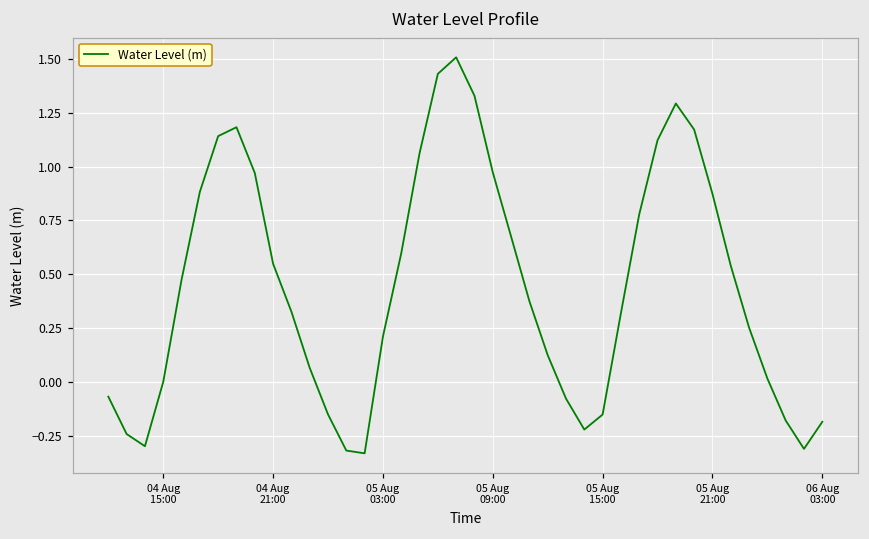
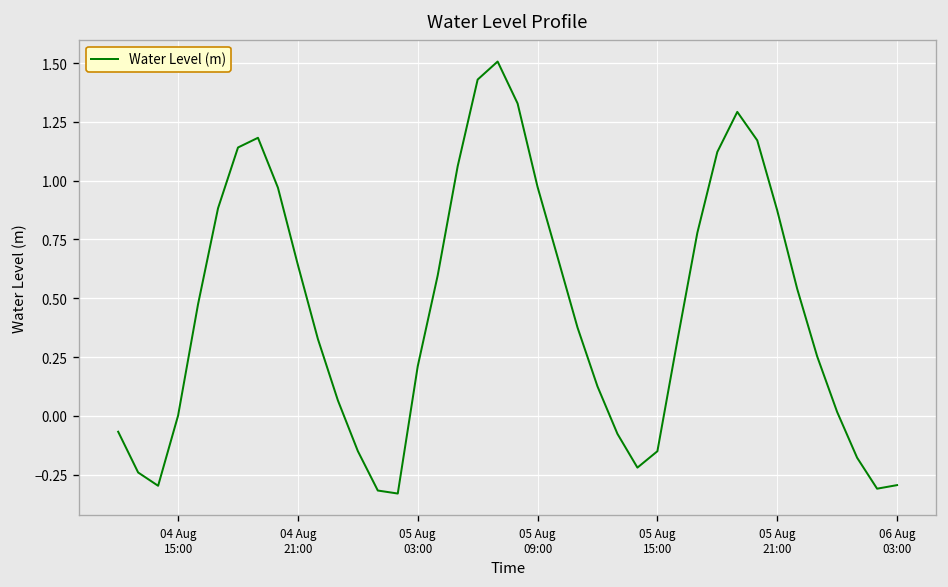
04 Aug 21:00: 0.55 -> 0.64
06 Aug 03:00: -0.18 -> -0.29
